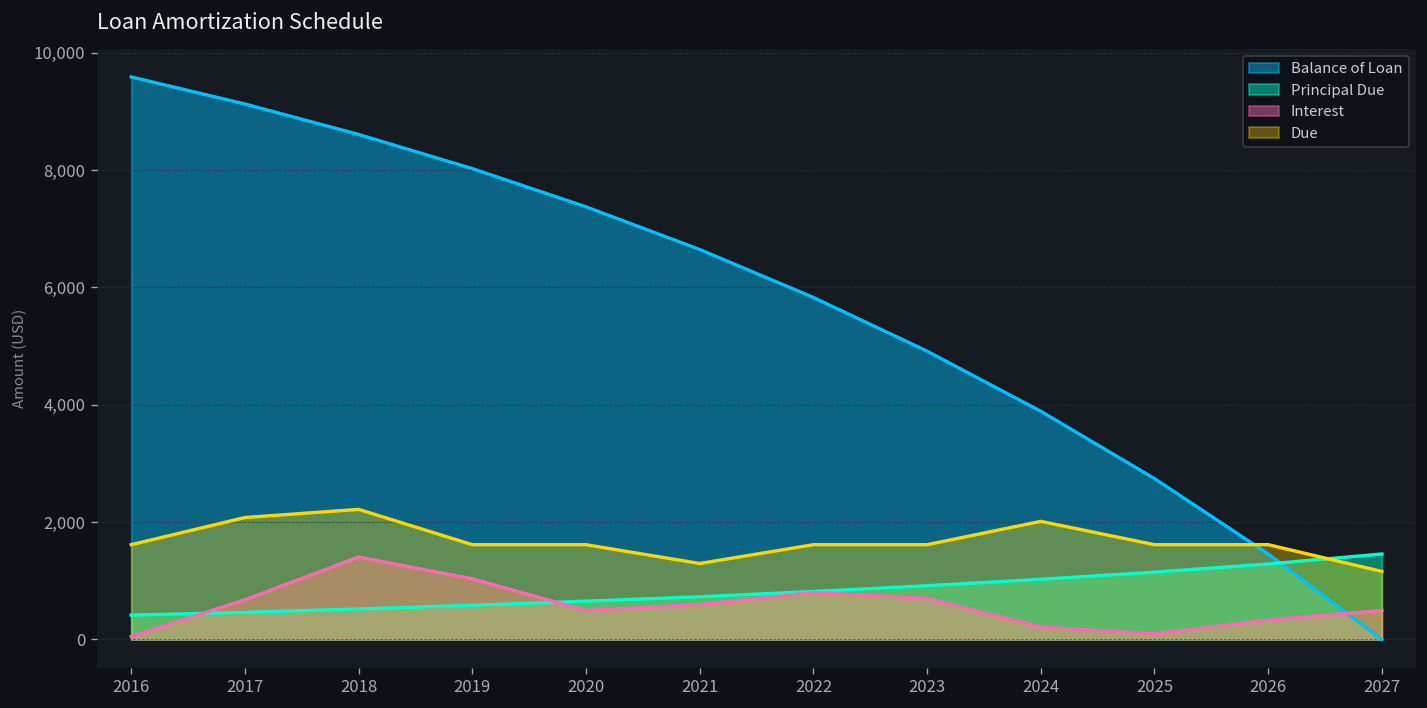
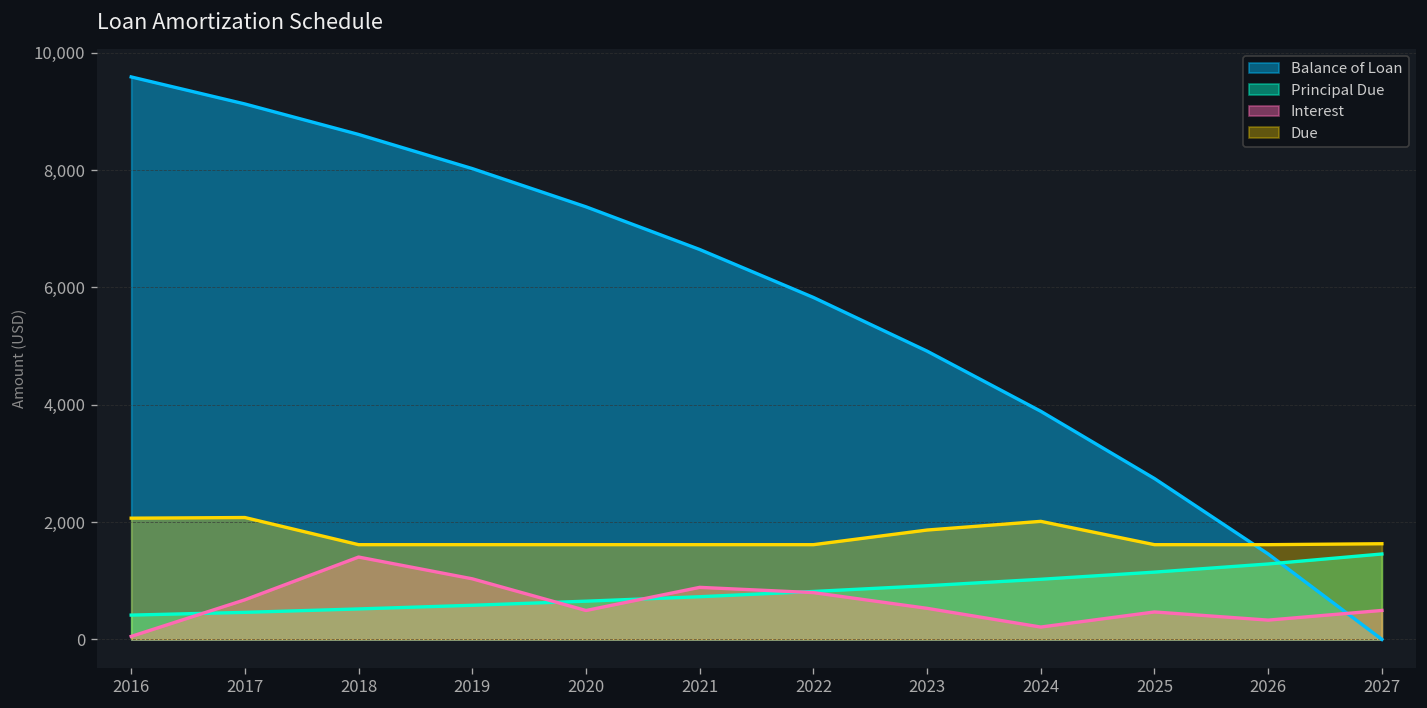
Due, 2016: 1,600 -> 2,100
Due, 2018: 2,200 -> 1,600
Interest, 2021: 600 -> 900
Due, 2021: 1,300 -> 1,600
Interest, 2023: 700 -> 500
Due, 2023: 1,600 -> 1,900
Interest, 2025: 100 -> 500
Due, 2027: 1,200 -> 1,600
